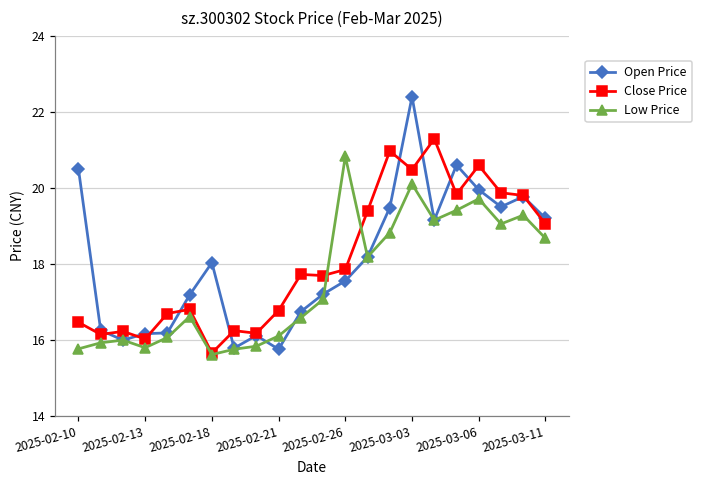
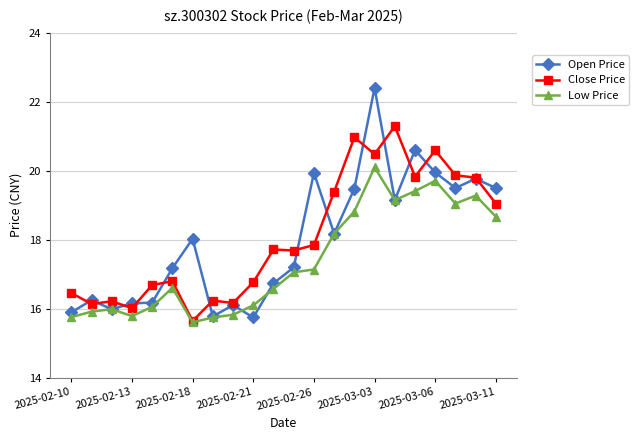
Open Price, 2025-02-10: 20.5 -> 15.9
Open Price, 2025-02-26: 17.6 -> 19.9
Low Price, 2025-02-26: 20.8 -> 17.1
Open Price, 2025-03-11: 19.2 -> 19.5
